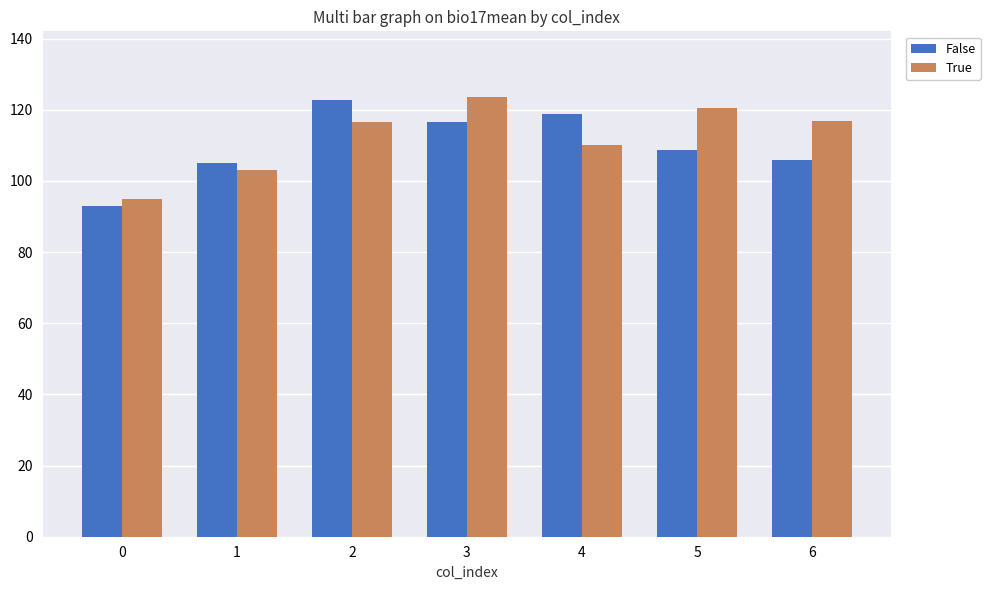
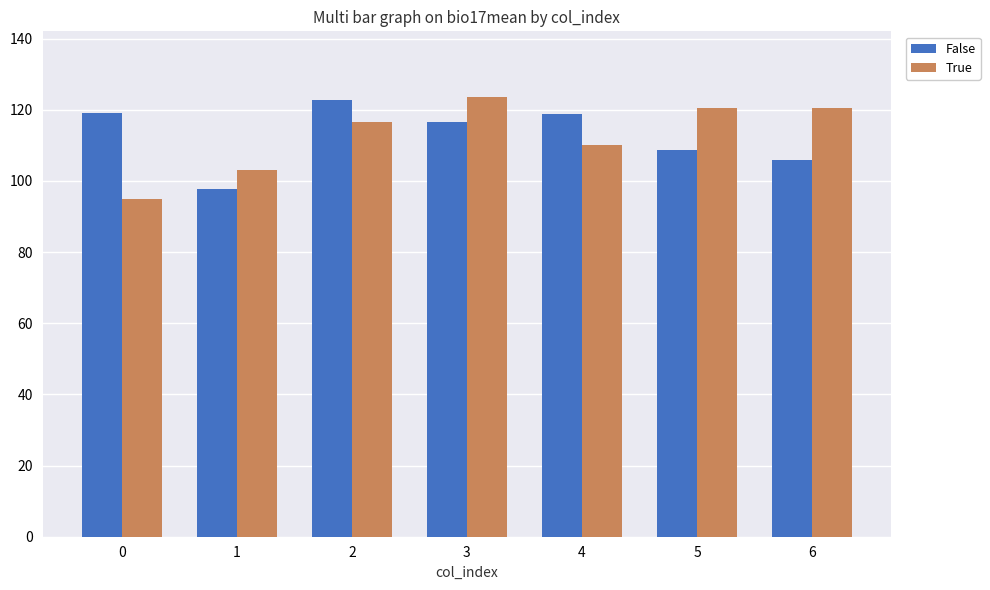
False, 0: 93 -> 119
False, 1: 105 -> 98
True, 6: 117 -> 121
